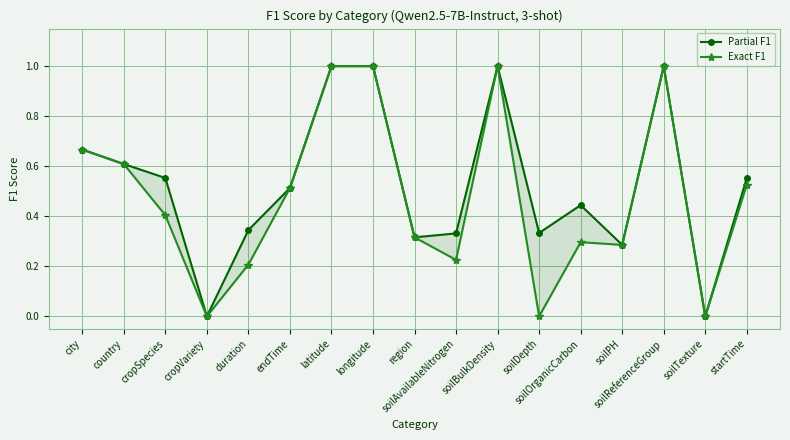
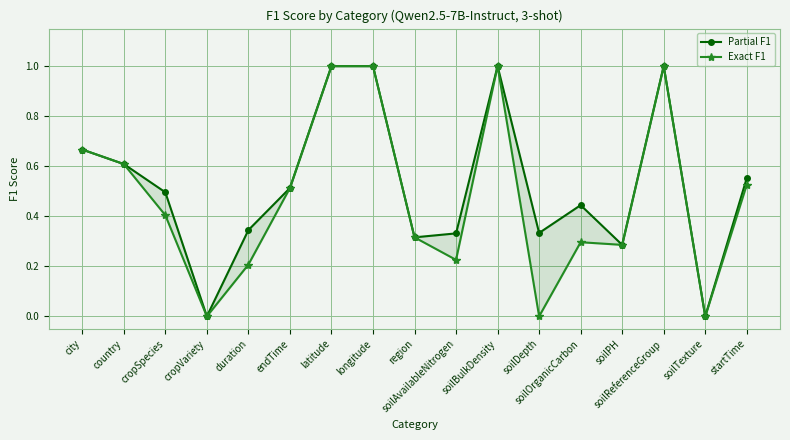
Partial F1, cropSpecies: 0.55 -> 0.50
